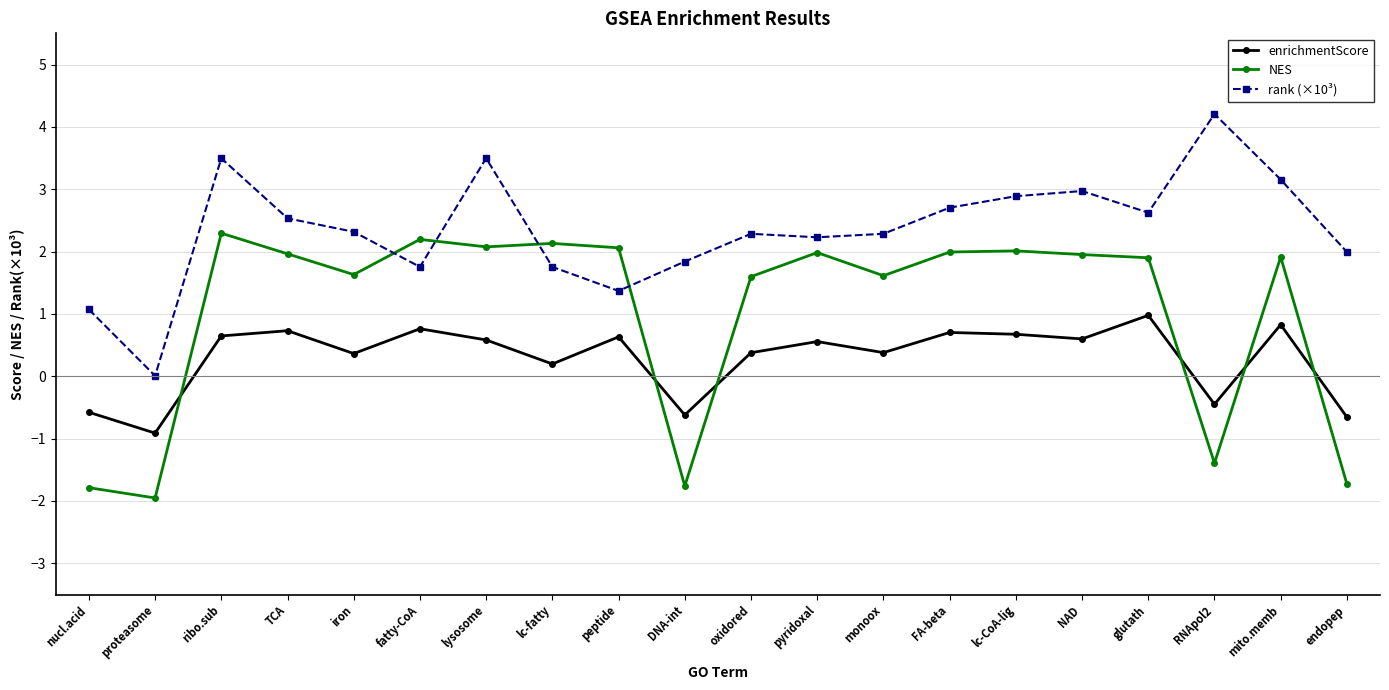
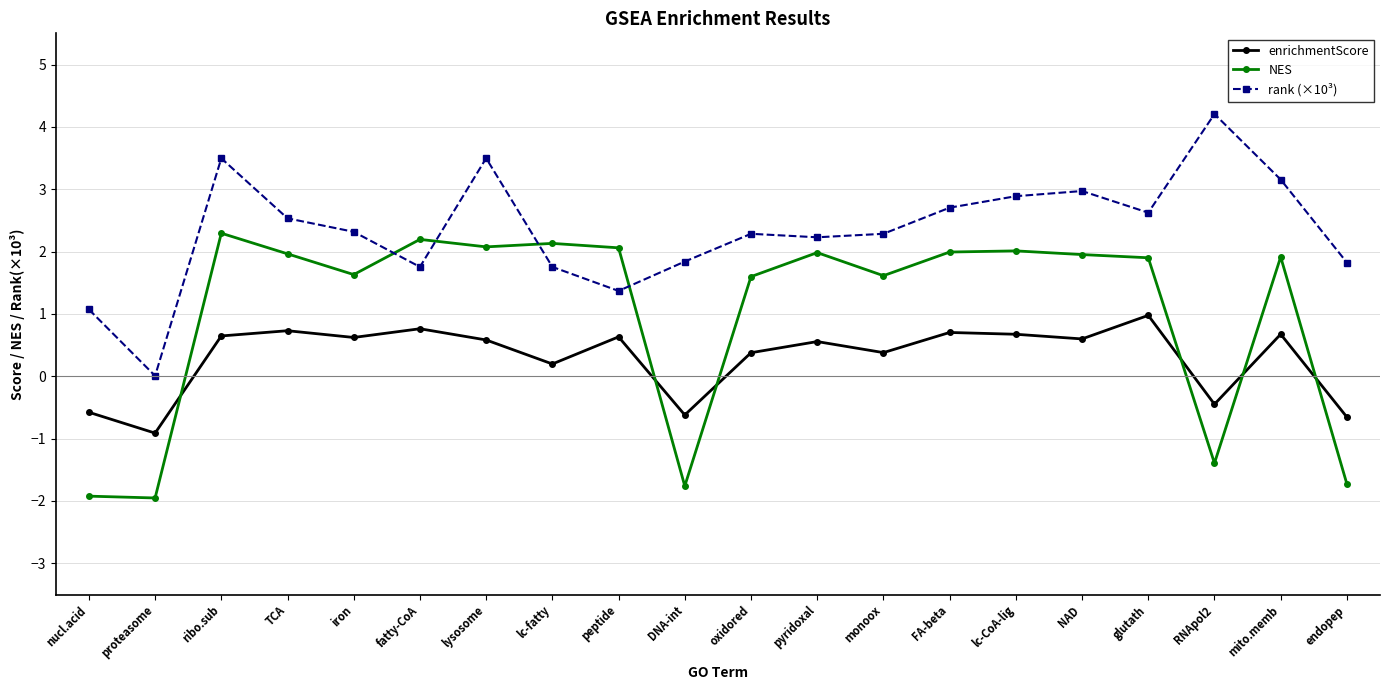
NES, nucl.acid: -1.8 -> -1.9
enrichmentScore, iron: 0.4 -> 0.6
enrichmentScore, mito.memb: 0.8 -> 0.7
rank (×10³), endopep: 2.0 -> 1.8
